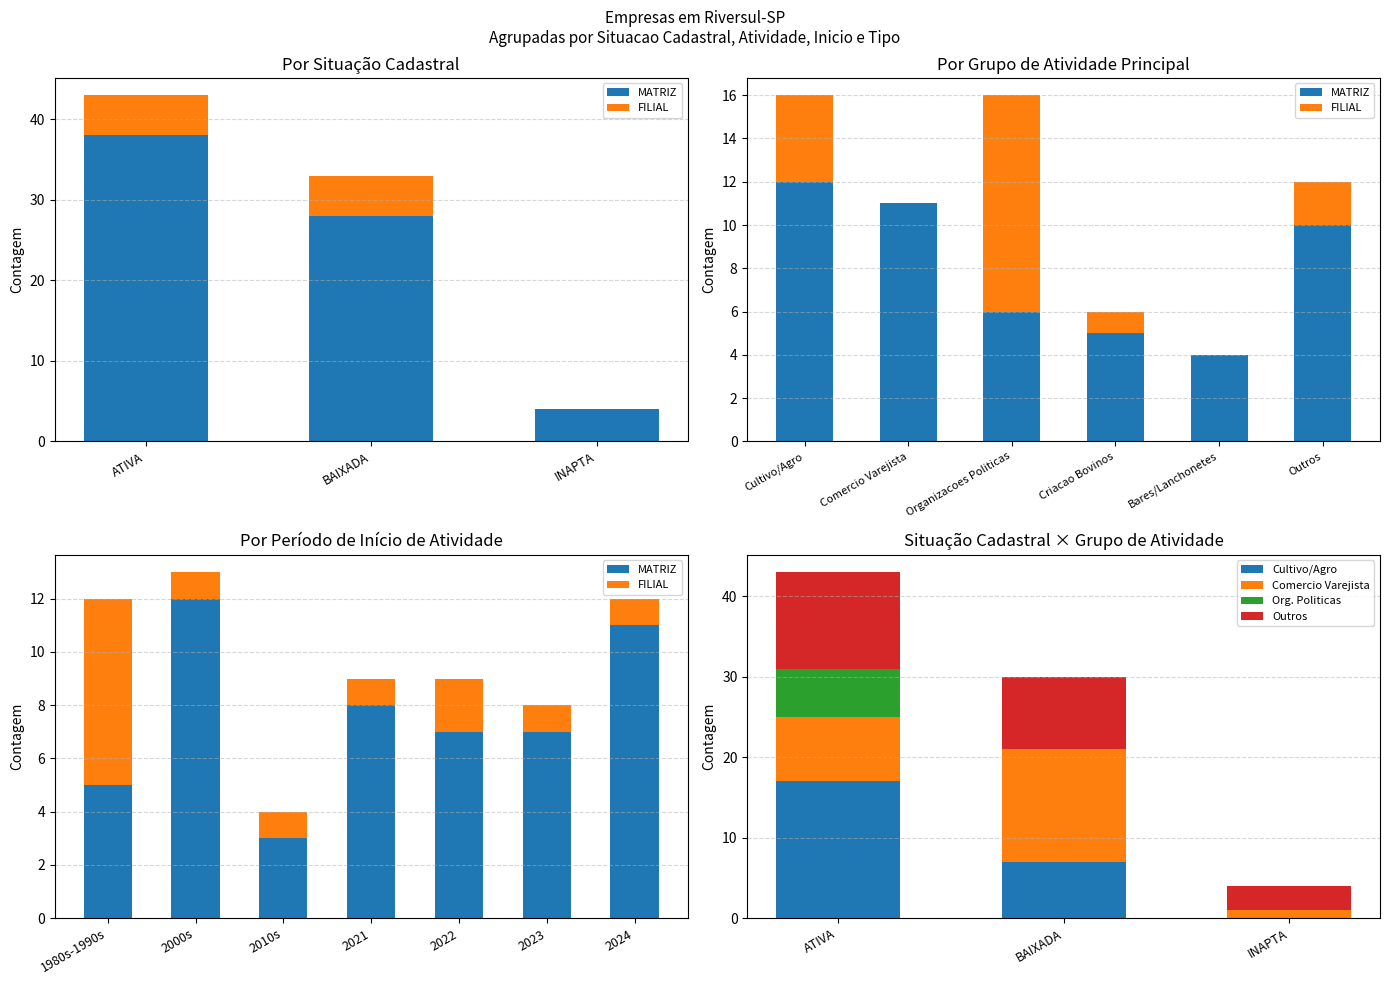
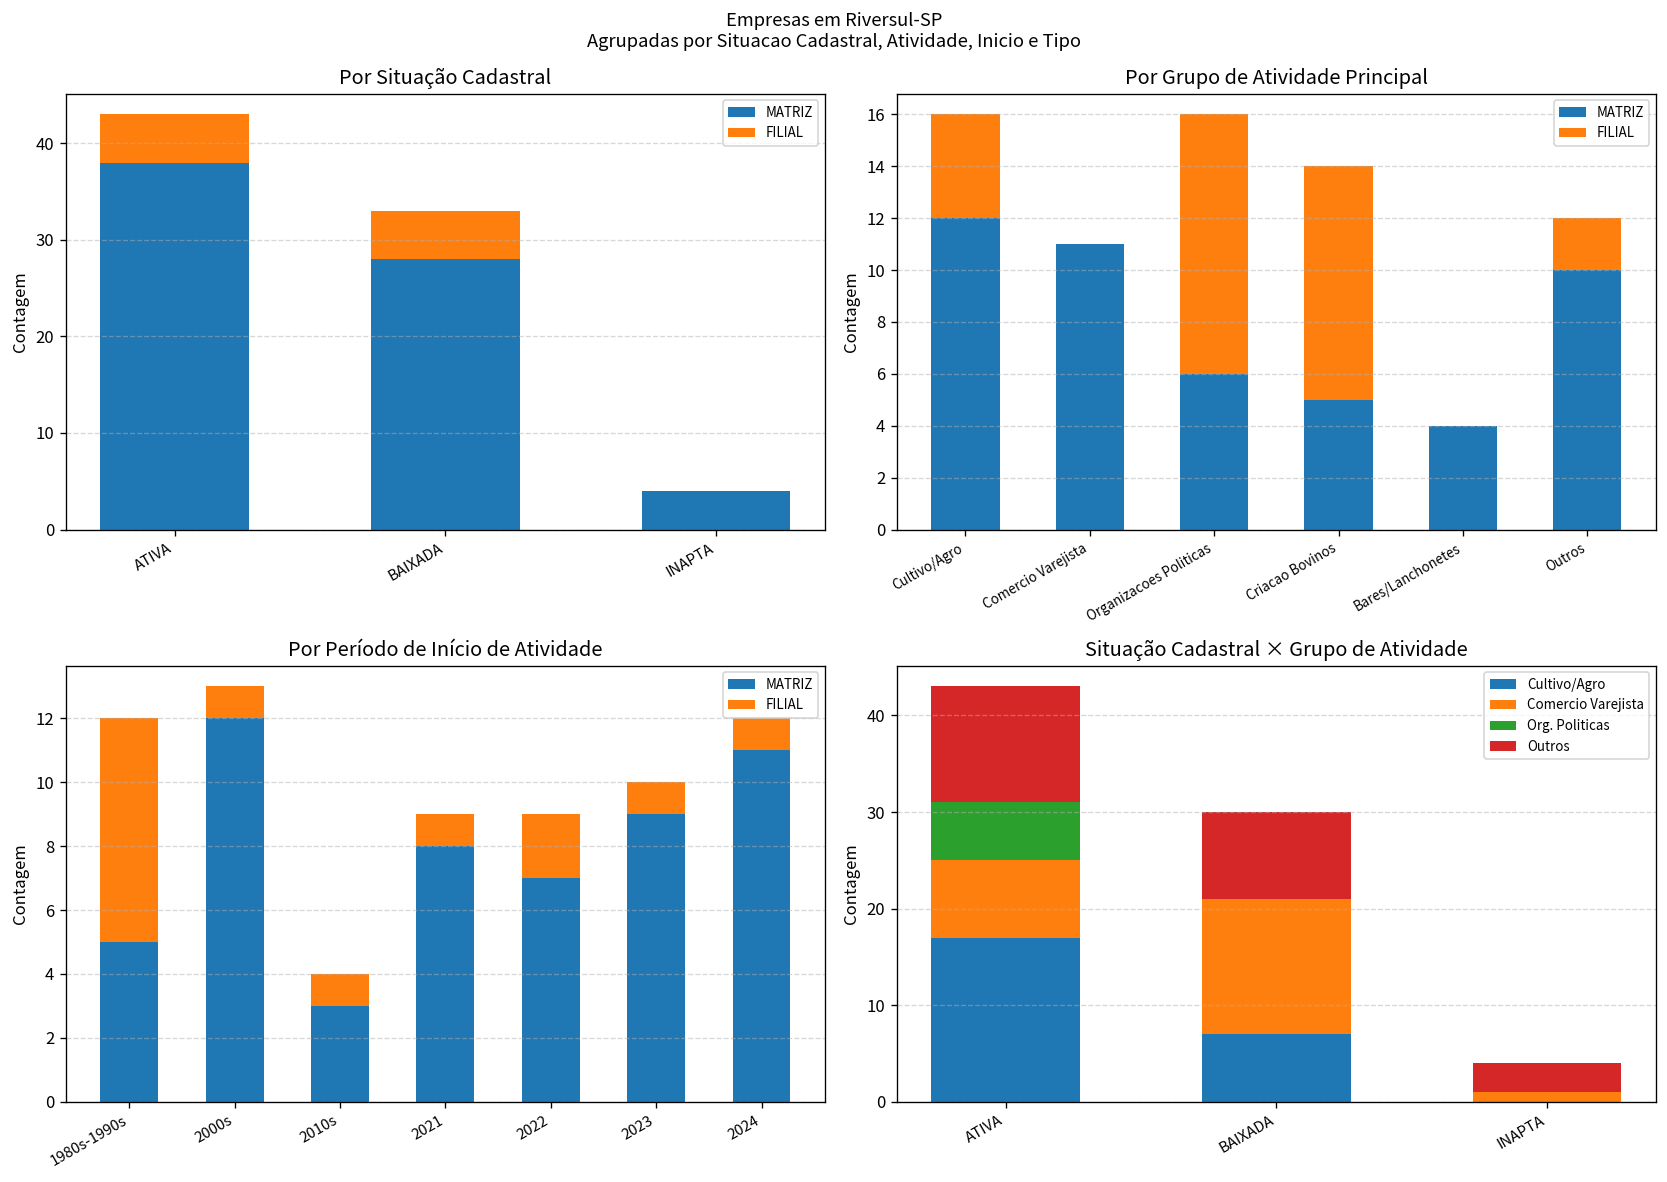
Por Grupo de Atividade Principal, FILIAL, Criacao Bovinos: 1 -> 9
Por Período de Início de Atividade, MATRIZ, 2023: 7 -> 9
